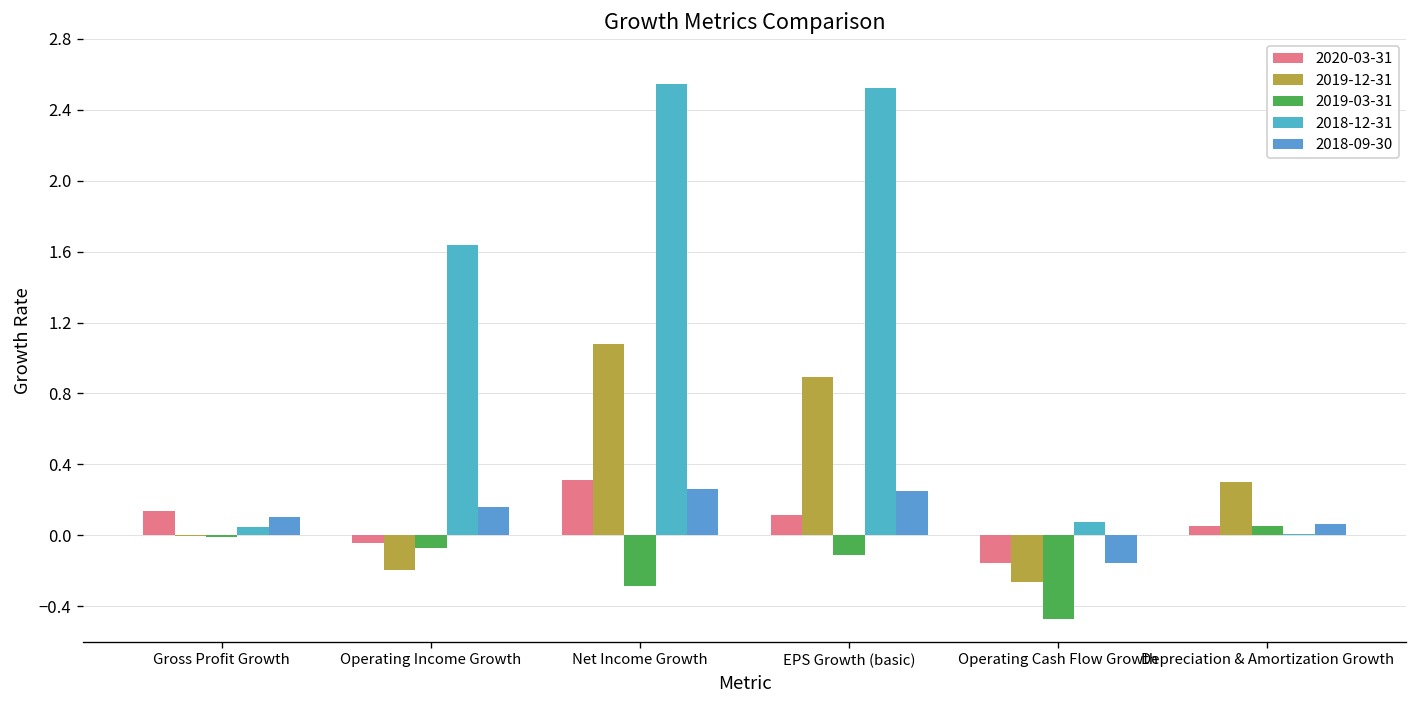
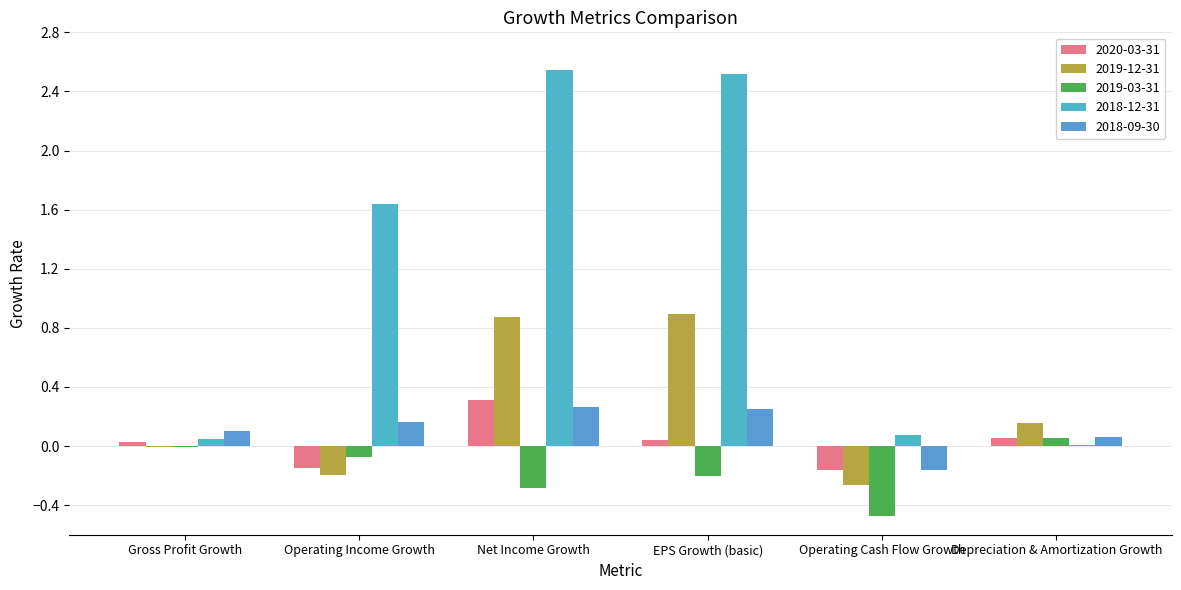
2020-03-31, Gross Profit Growth: 0.14 -> 0.03
2020-03-31, Operating Income Growth: -0.04 -> -0.15
2019-12-31, Net Income Growth: 1.08 -> 0.87
2020-03-31, EPS Growth (basic): 0.11 -> 0.04
2019-03-31, EPS Growth (basic): -0.11 -> -0.20
2019-12-31, Depreciation & Amortization Growth: 0.30 -> 0.16
